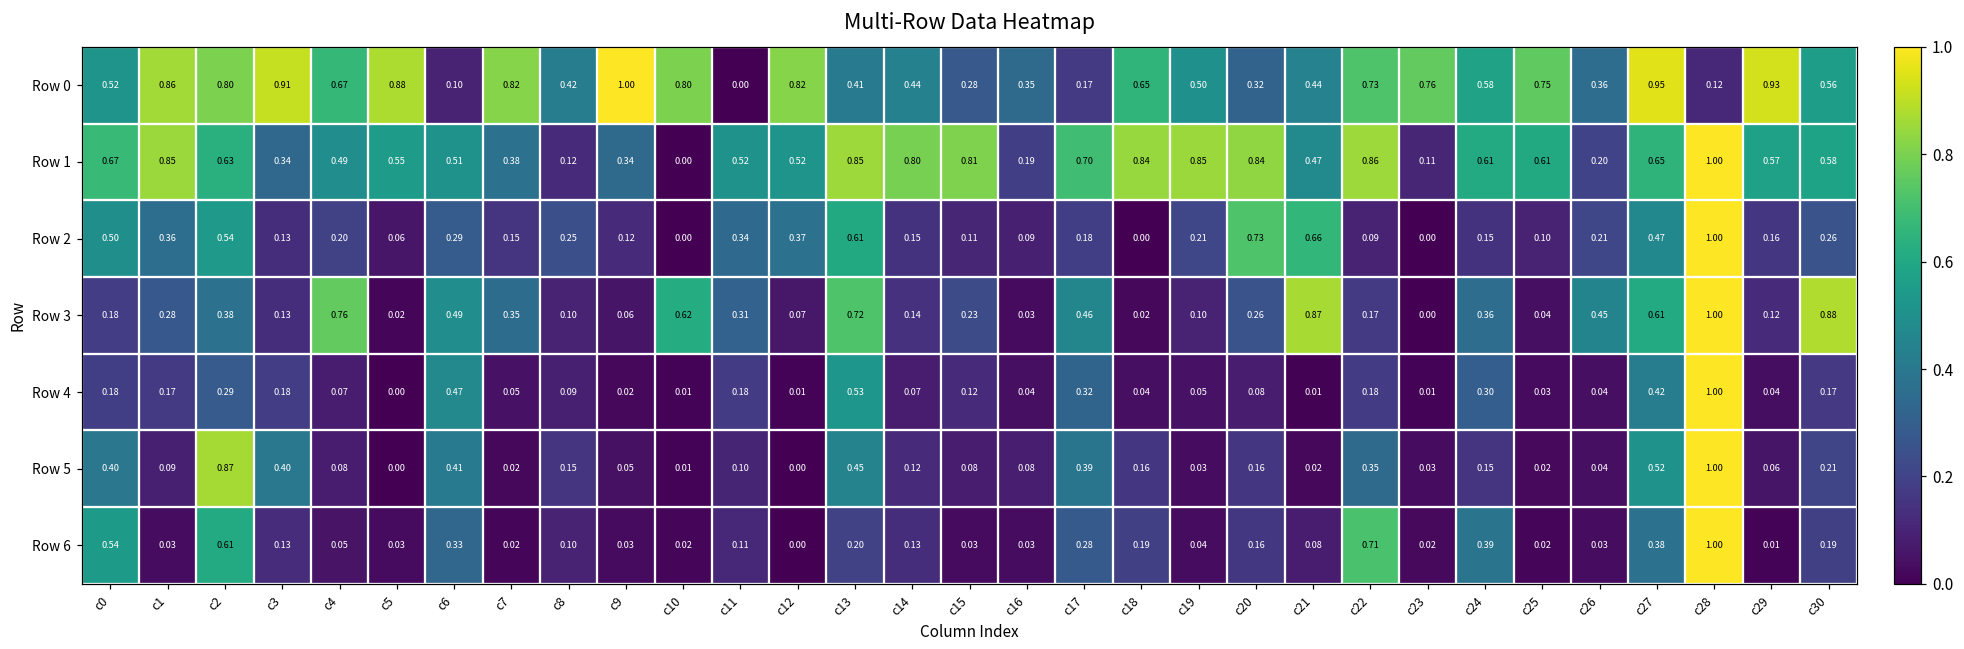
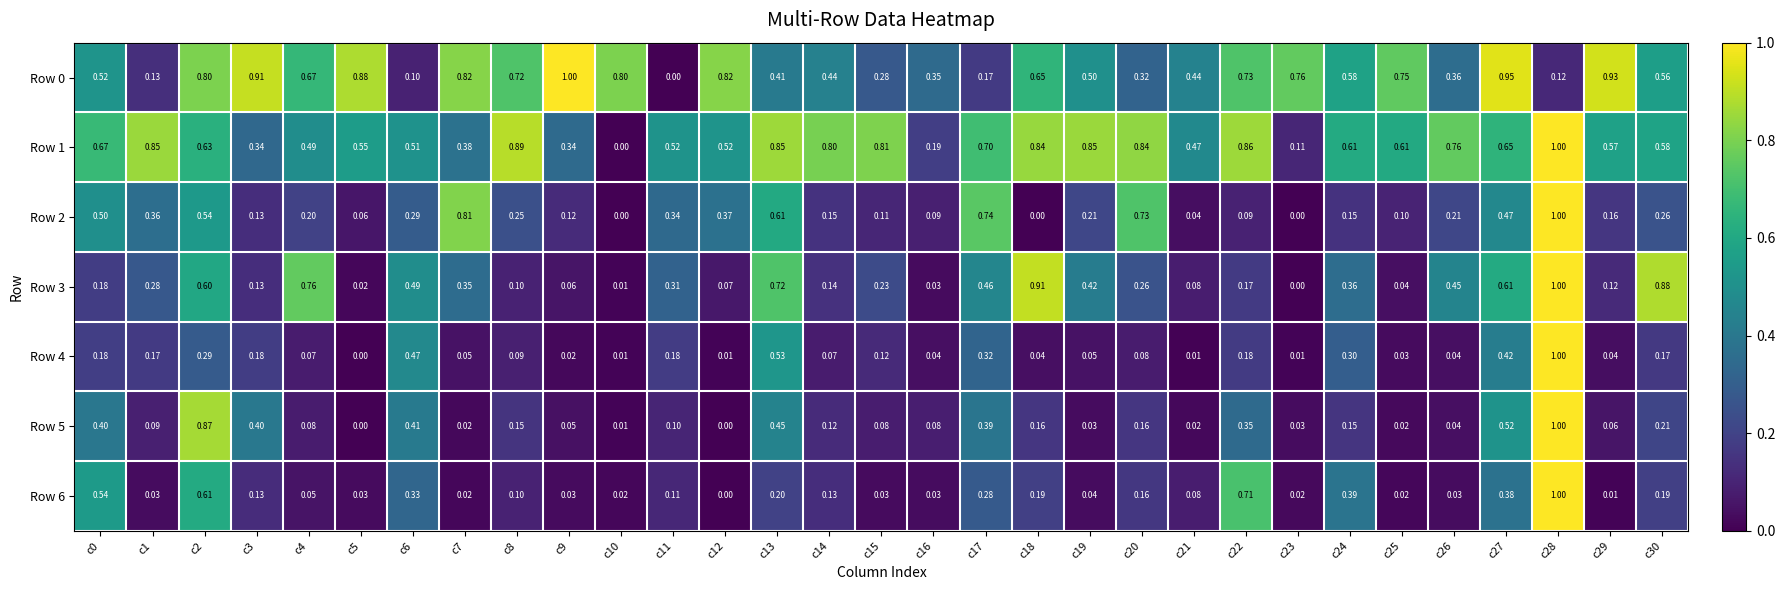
Row 0, c1: 0.86 -> 0.13
Row 0, c8: 0.42 -> 0.72
Row 1, c8: 0.12 -> 0.89
Row 1, c26: 0.20 -> 0.76
Row 2, c7: 0.15 -> 0.81
Row 2, c17: 0.18 -> 0.74
Row 2, c21: 0.66 -> 0.04
Row 3, c2: 0.38 -> 0.60
Row 3, c10: 0.62 -> 0.01
Row 3, c18: 0.02 -> 0.91
Row 3, c19: 0.10 -> 0.42
Row 3, c21: 0.87 -> 0.08
